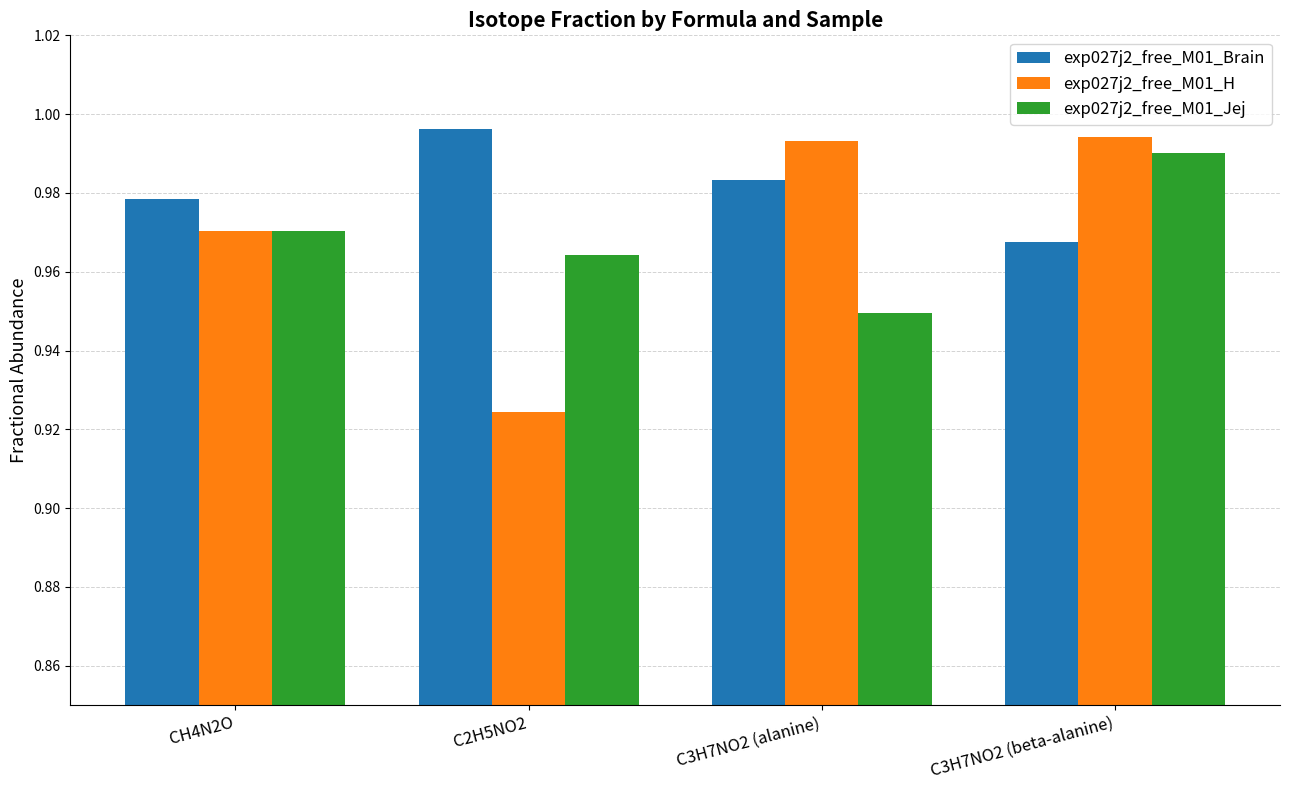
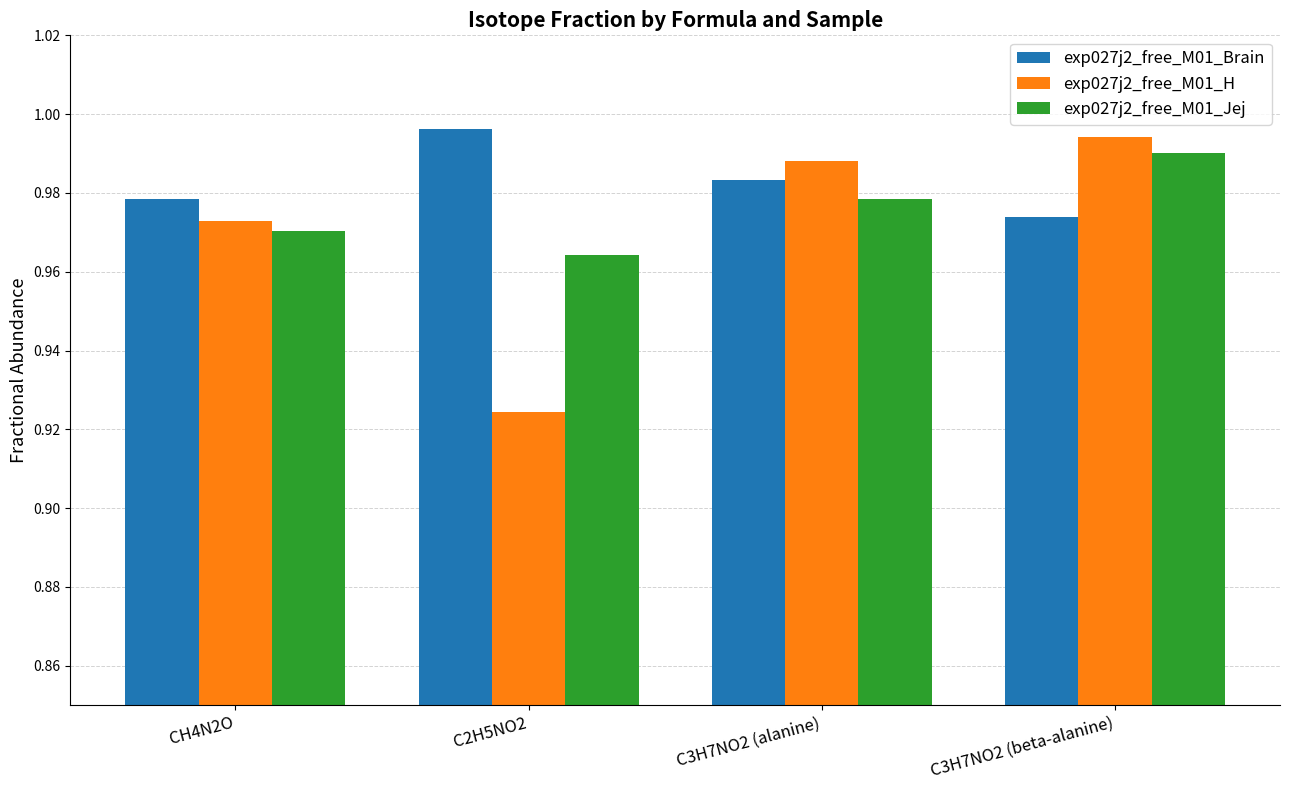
exp027j2_free_M01_H, CH4N2O: 0.970 -> 0.973
exp027j2_free_M01_H, C3H7NO2 (alanine): 0.993 -> 0.988
exp027j2_free_M01_Jej, C3H7NO2 (alanine): 0.949 -> 0.978
exp027j2_free_M01_Brain, C3H7NO2 (beta-alanine): 0.968 -> 0.974
